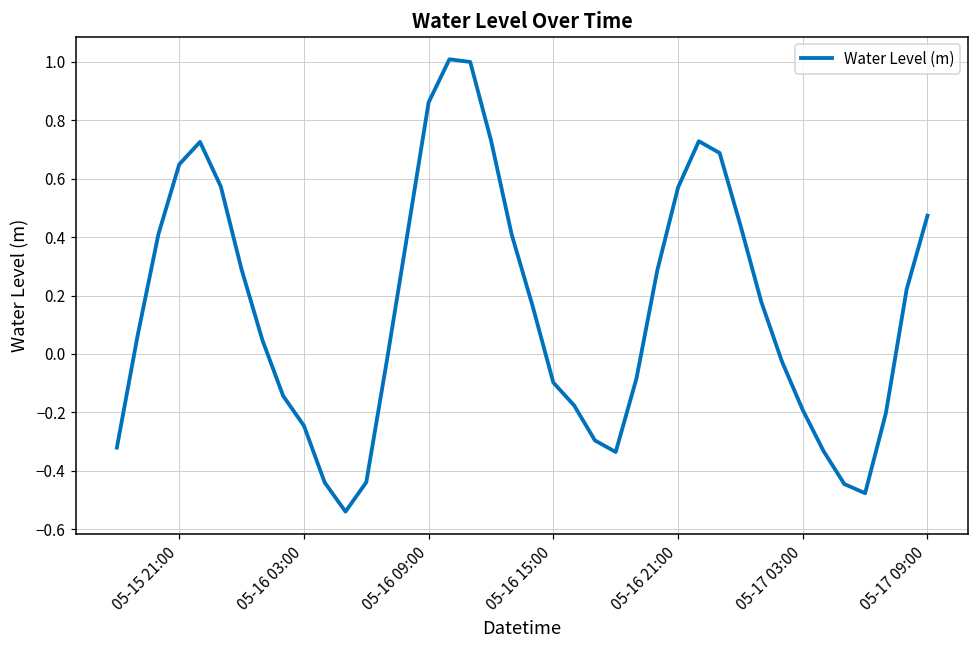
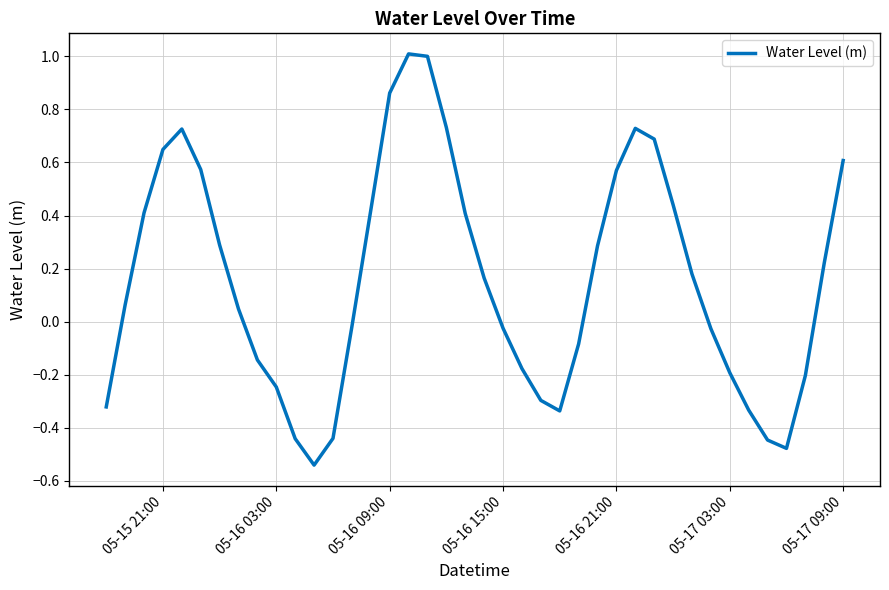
05-16 15:00: -0.10 -> -0.02
05-17 09:00: 0.47 -> 0.61
